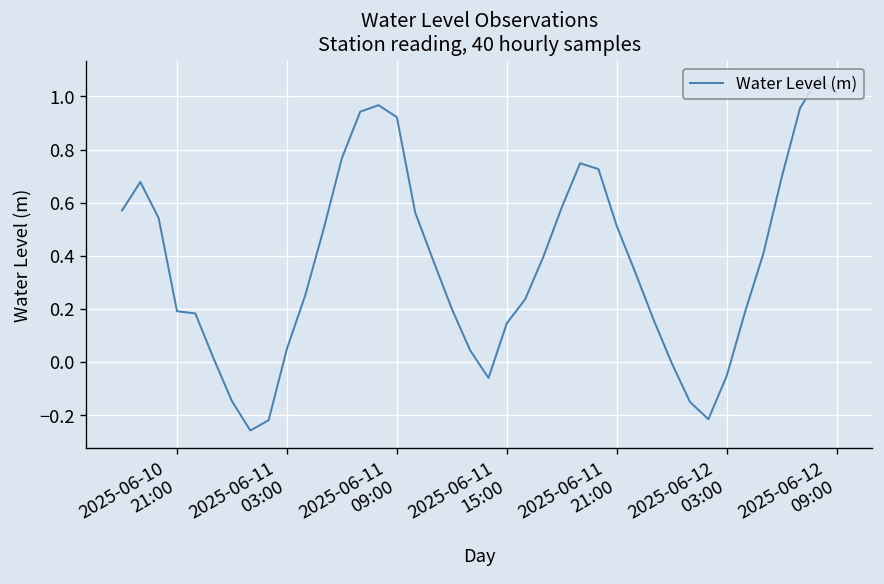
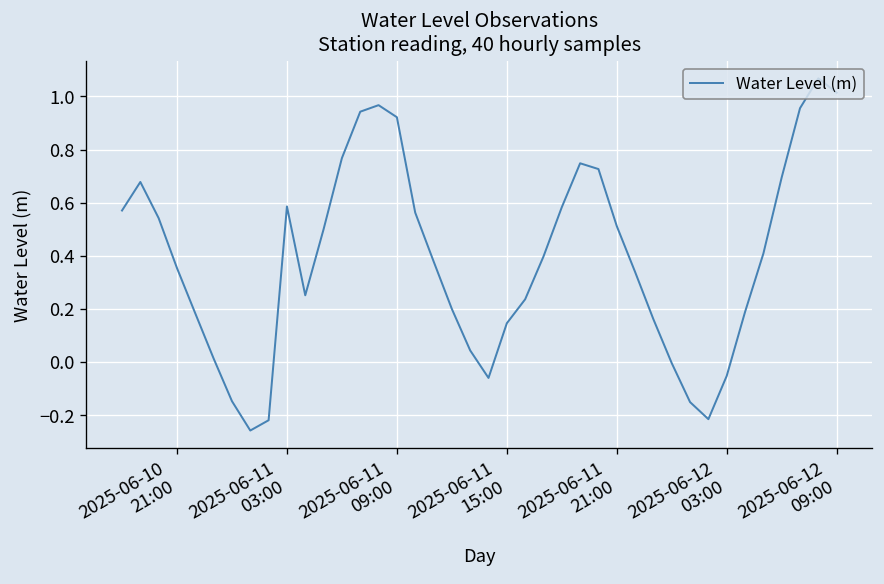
2025-06-10 21:00: 0.19 -> 0.35
2025-06-11 03:00: 0.05 -> 0.59
